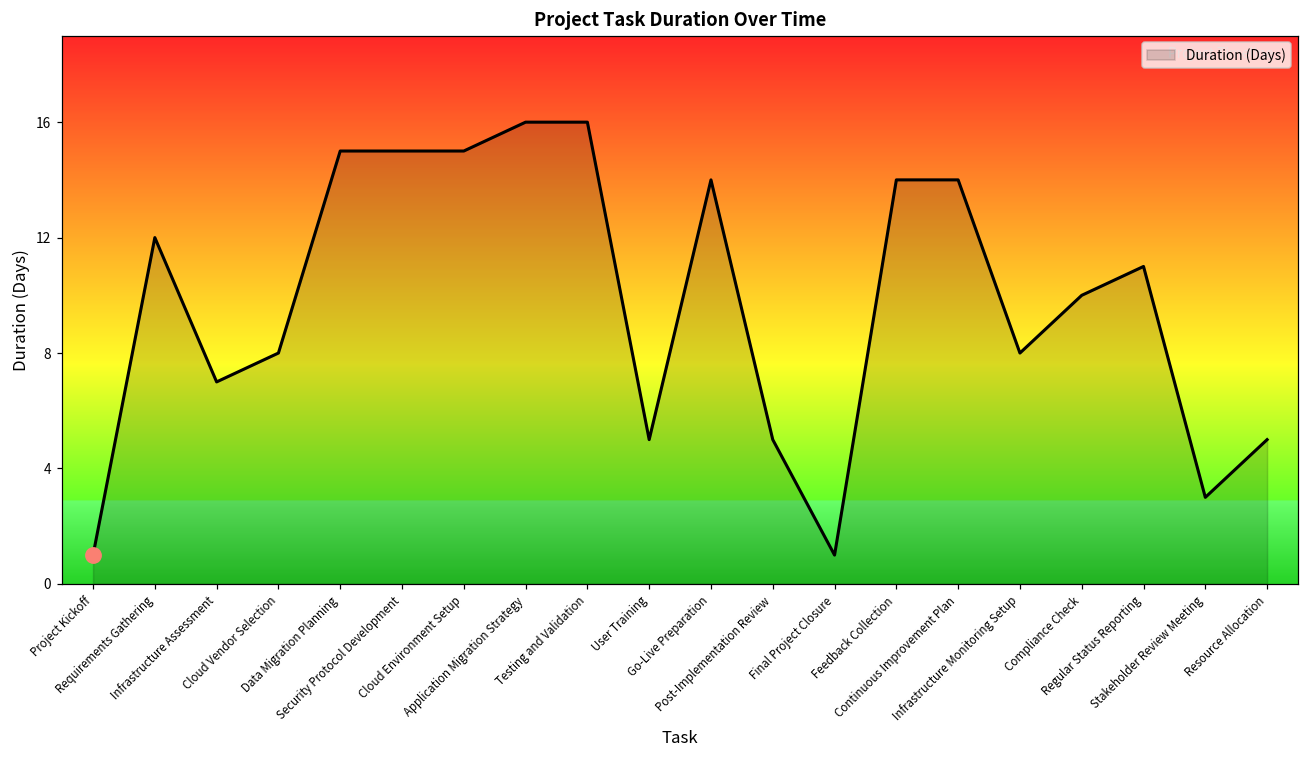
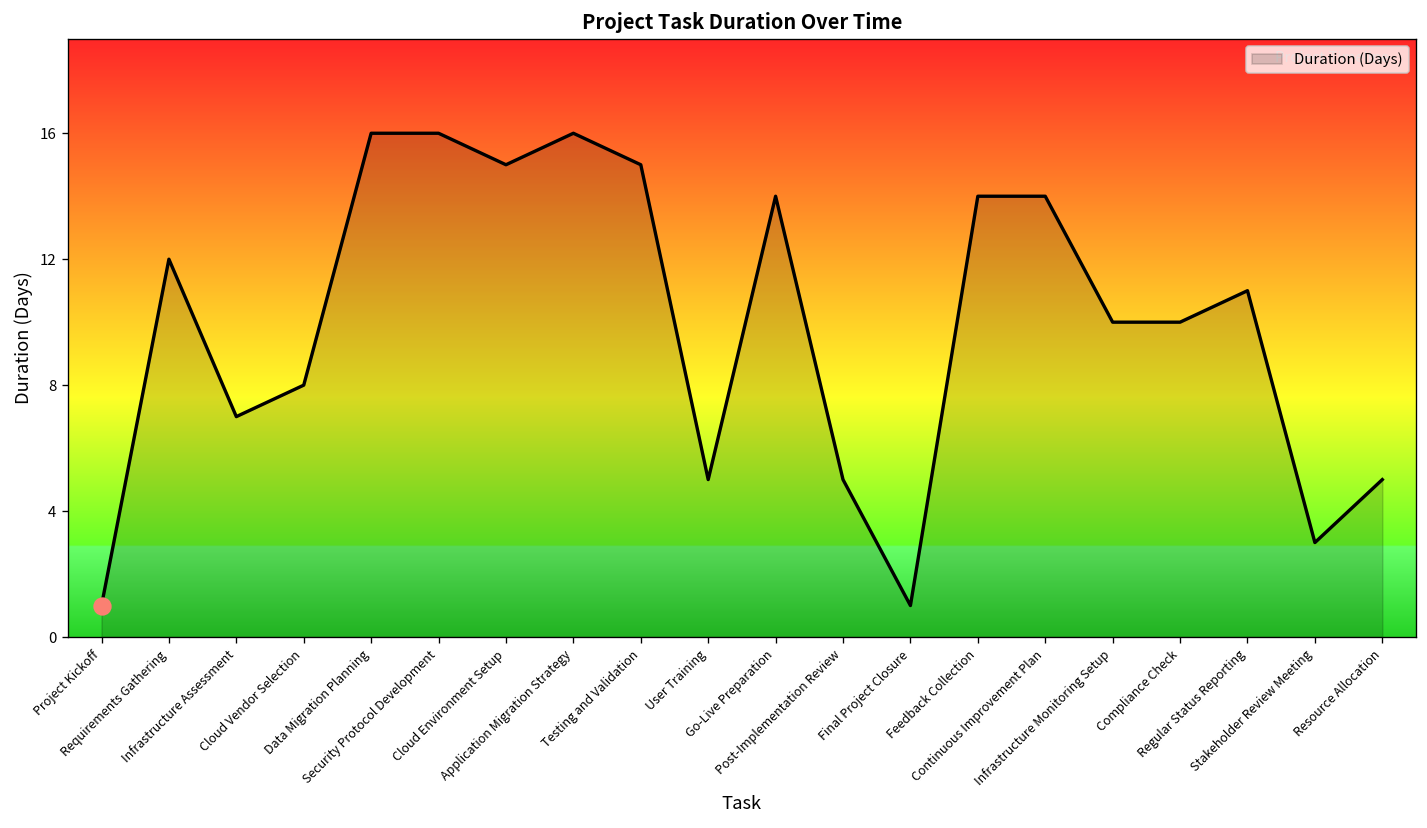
Duration (Days), Data Migration Planning: 15 -> 16
Duration (Days), Security Protocol Development: 15 -> 16
Duration (Days), Testing and Validation: 16 -> 15
Duration (Days), Infrastructure Monitoring Setup: 8 -> 10
